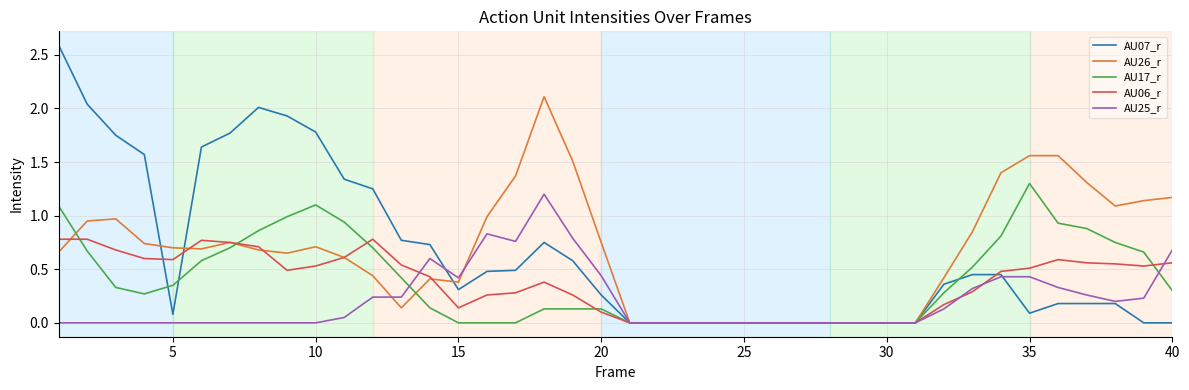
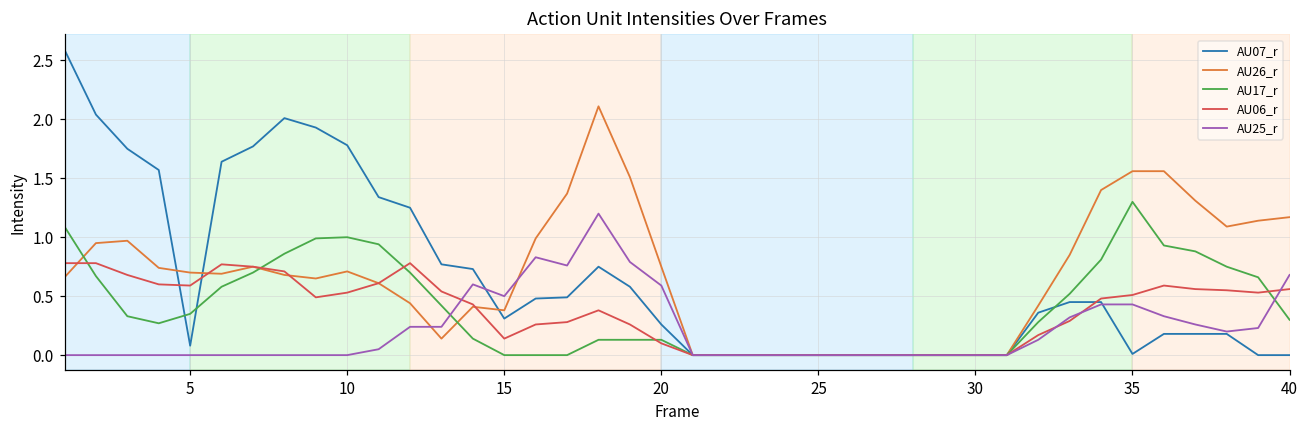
AU17_r, 10: 1.1 -> 1.0
AU25_r, 15: 0.42 -> 0.50
AU25_r, 20: 0.44 -> 0.59
AU07_r, 35: 0.09 -> 0.01
